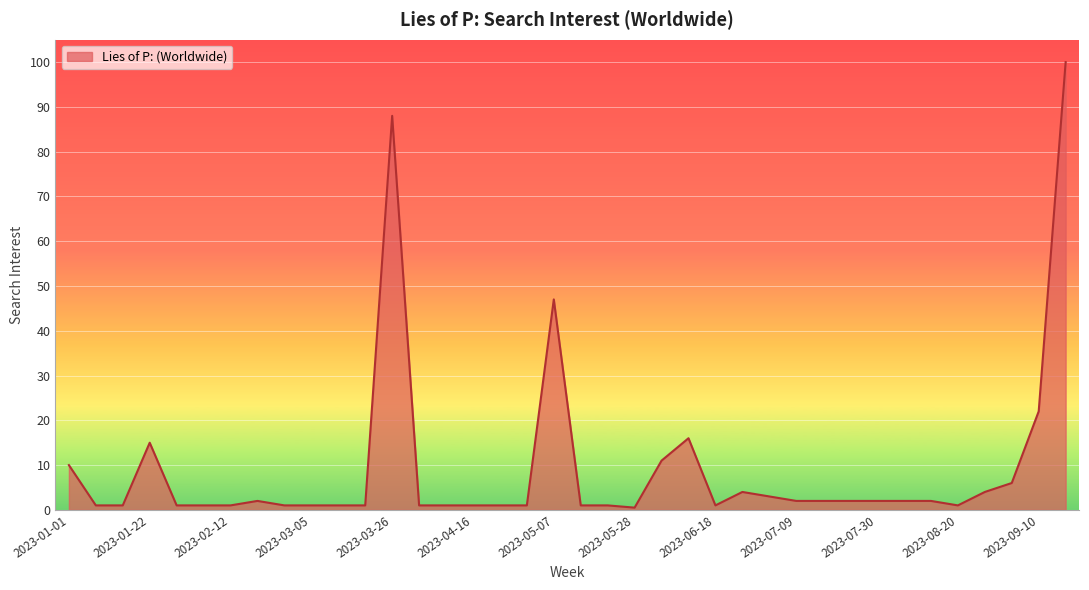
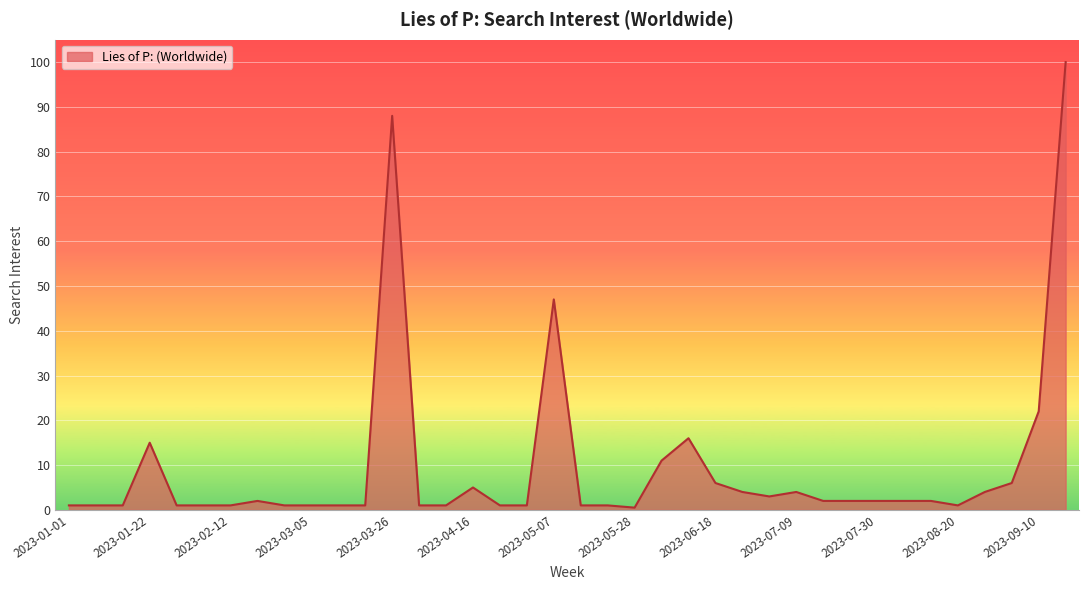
2023-01-01: 10 -> 1
2023-04-16: 1 -> 5
2023-06-18: 1 -> 6
2023-07-09: 2 -> 4
